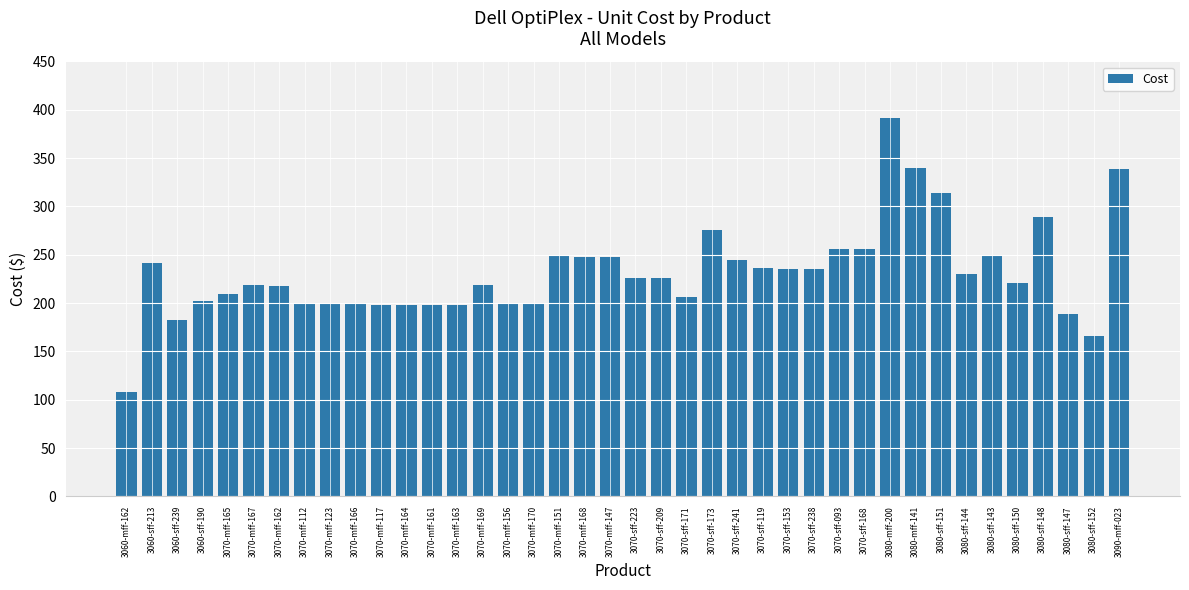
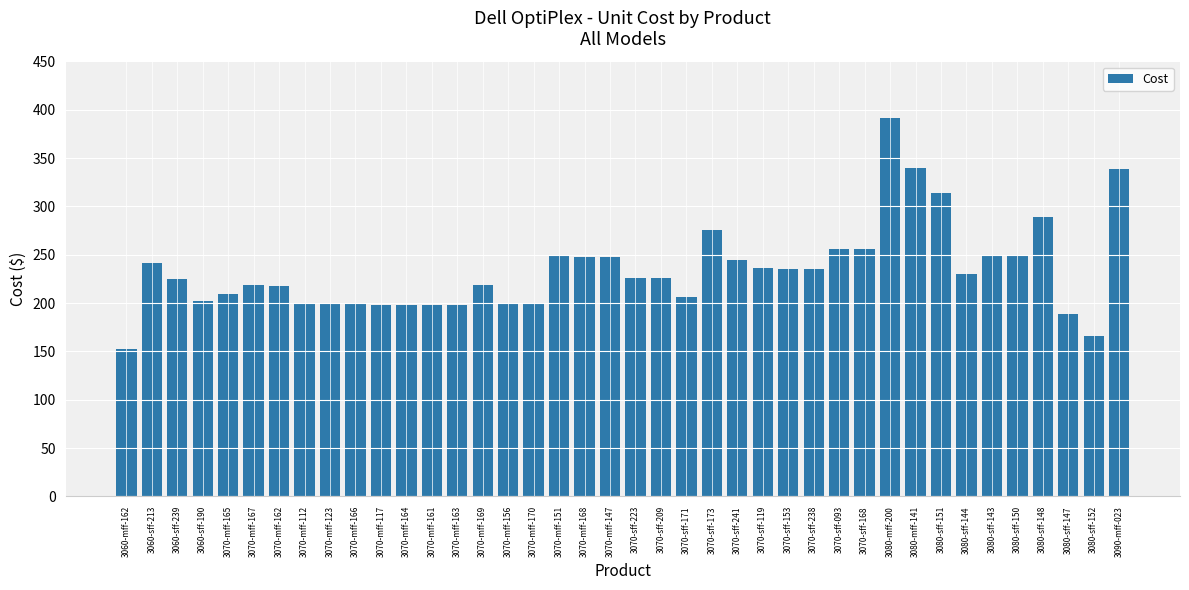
3060-mff-162: 110 -> 150
3060-sff-239: 180 -> 230
3080-sff-150: 220 -> 250
